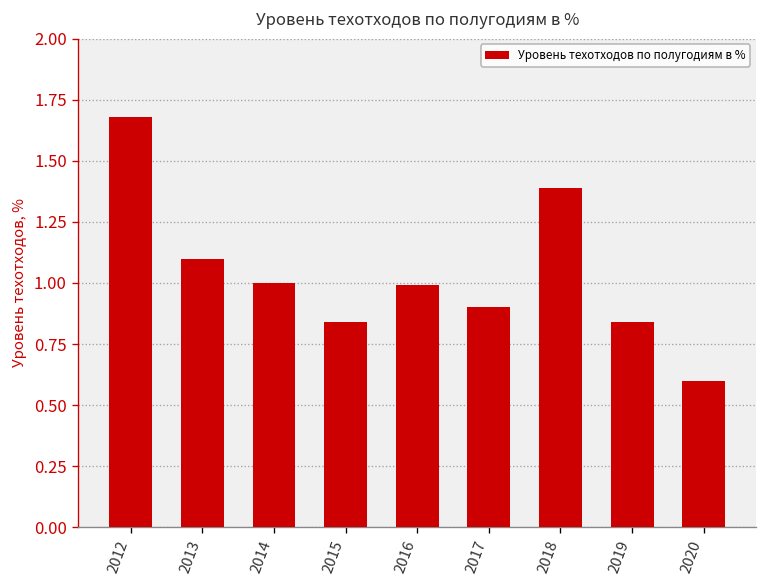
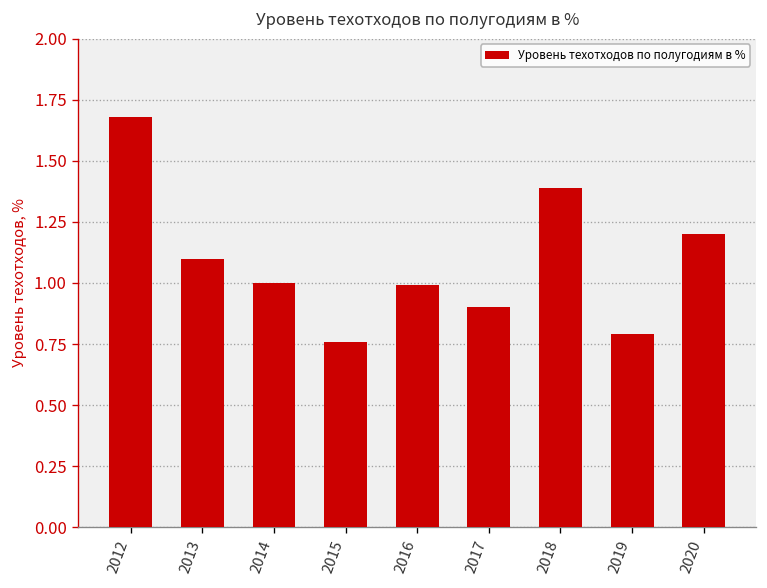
2015: 0.84 -> 0.76
2019: 0.84 -> 0.79
2020: 0.6 -> 1.2
